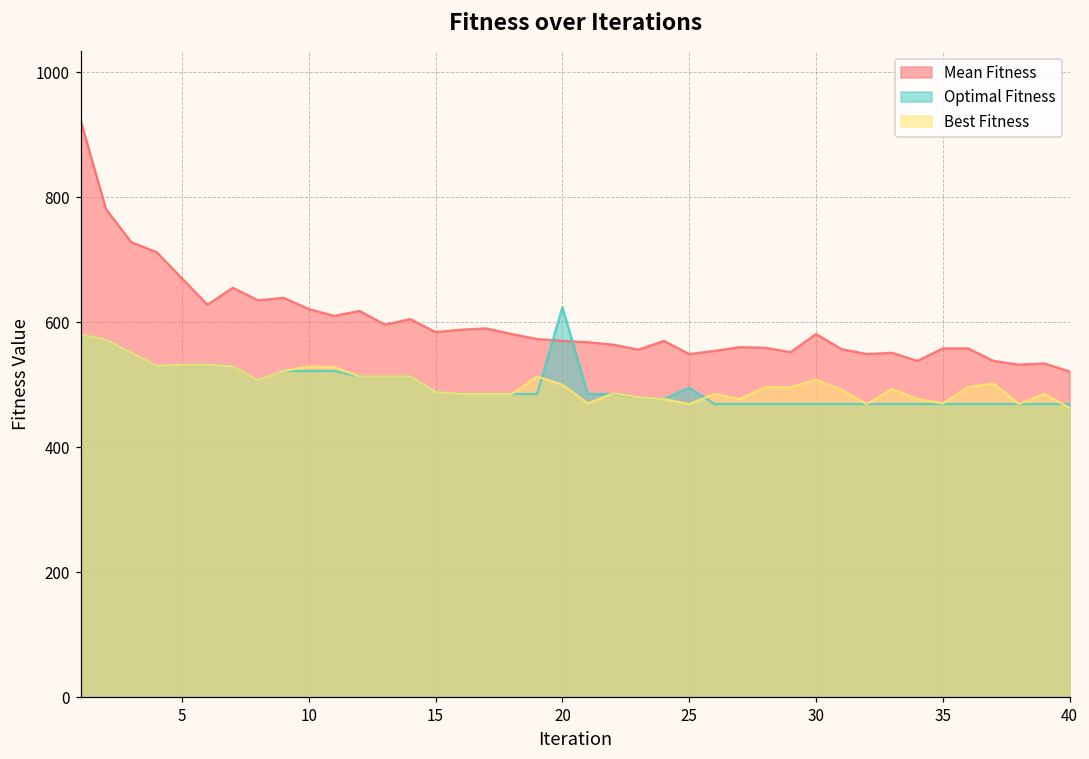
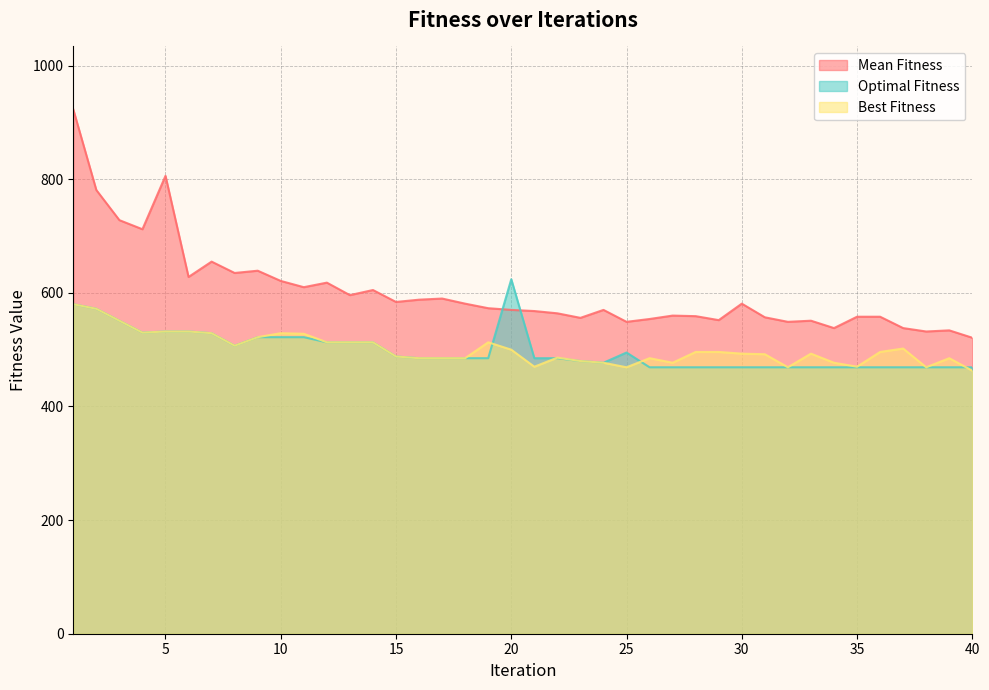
Mean Fitness, 5: 670 -> 810
Best Fitness, 30: 510 -> 490
